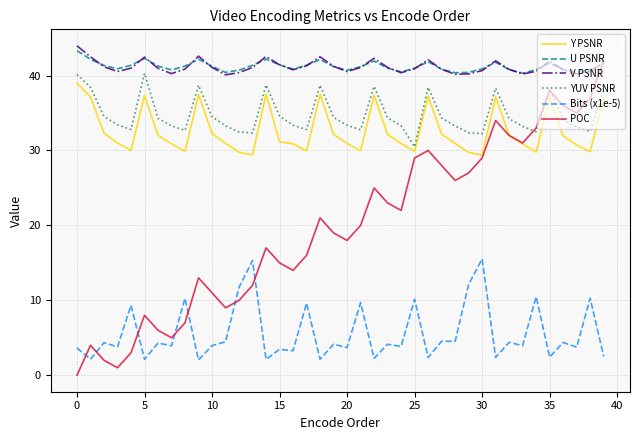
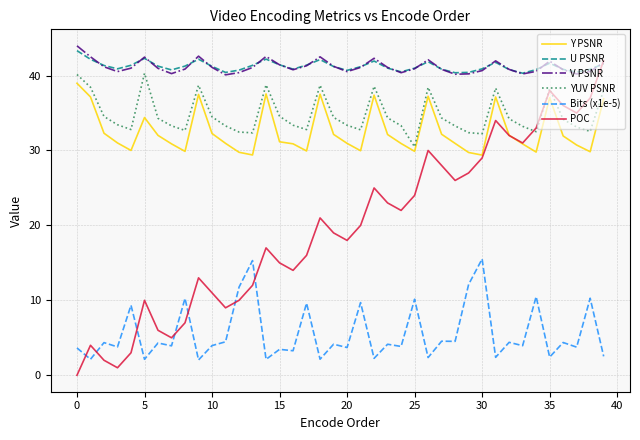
Y PSNR, 5: 37 -> 34
POC, 5: 8 -> 10
POC, 25: 29 -> 24
